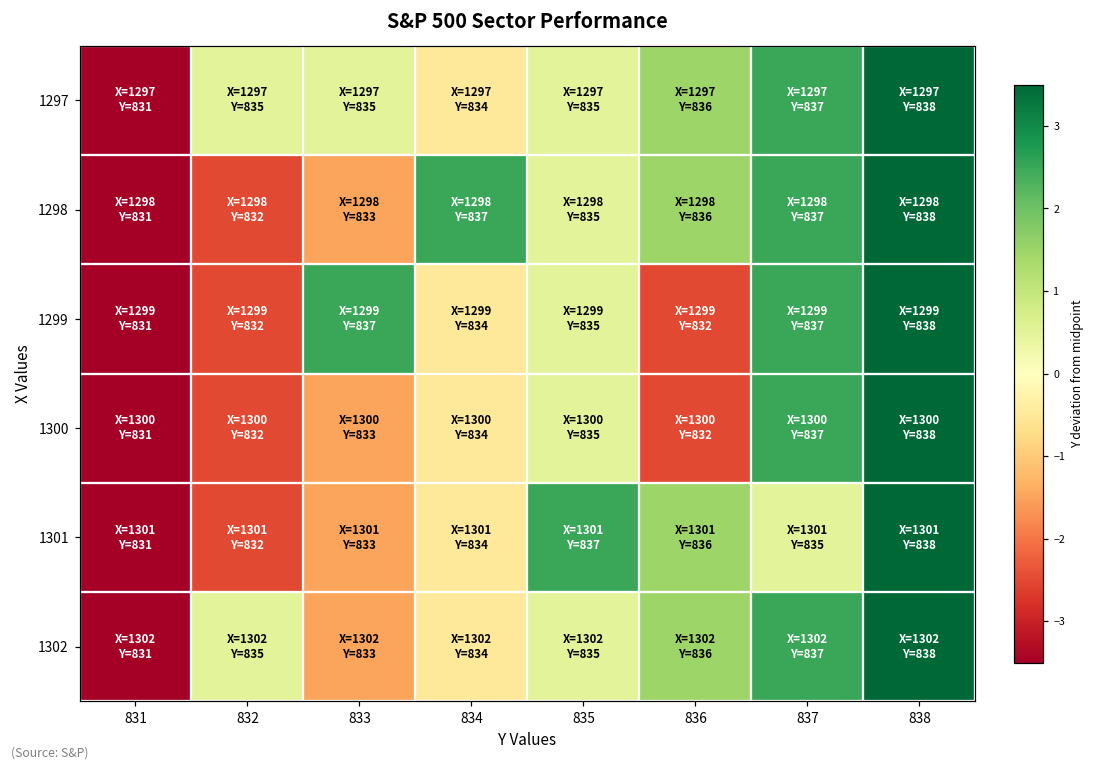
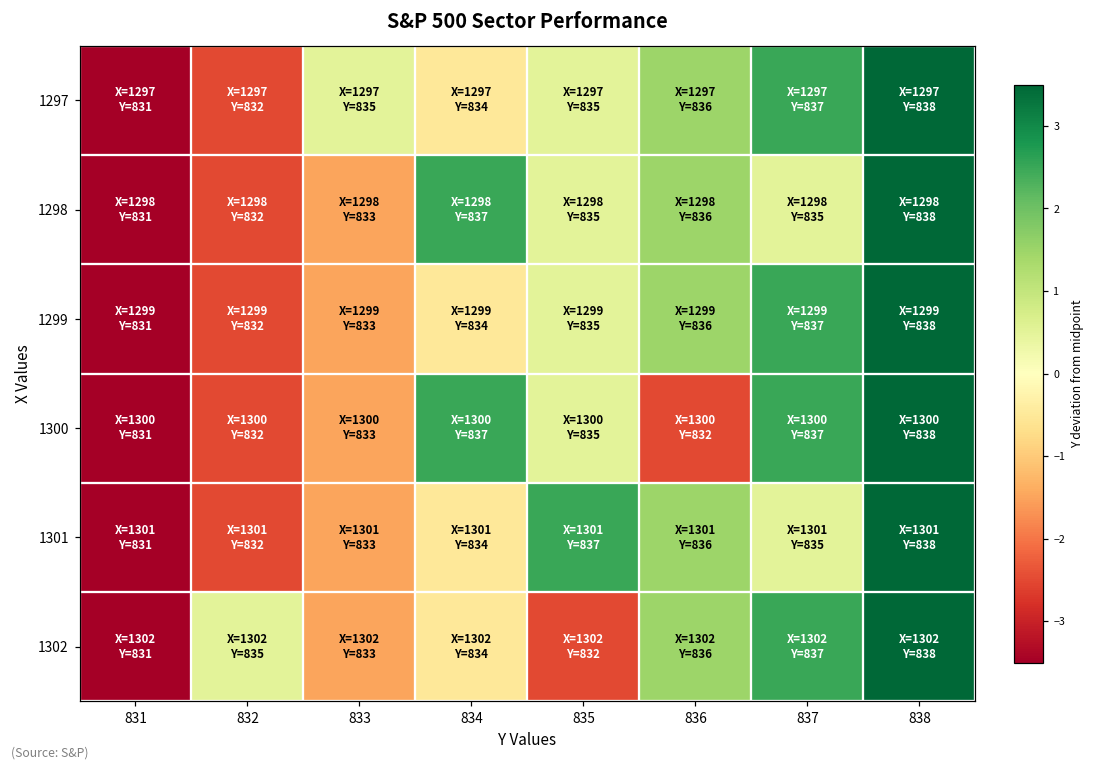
1297, 832: 835 -> 832
1298, 837: 837 -> 835
1299, 833: 837 -> 833
1299, 836: 832 -> 836
1300, 834: 834 -> 837
1302, 835: 835 -> 832
